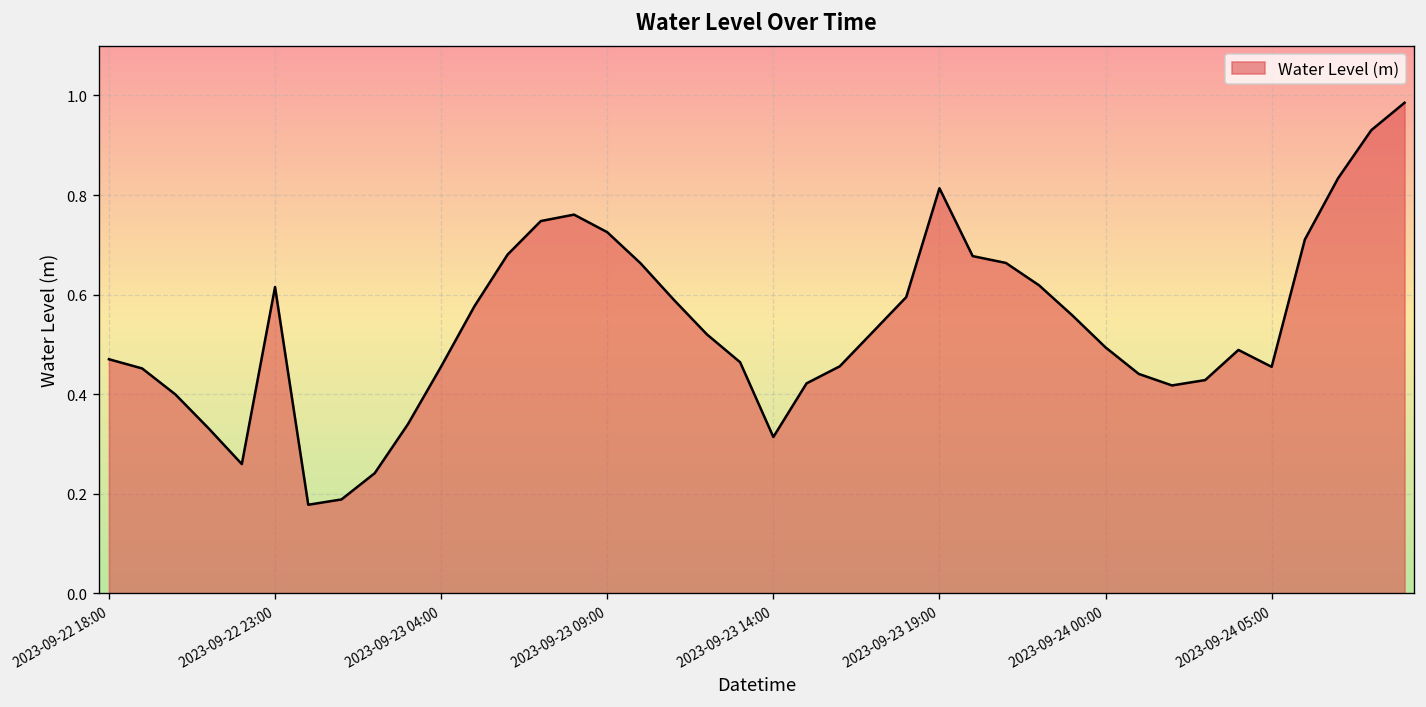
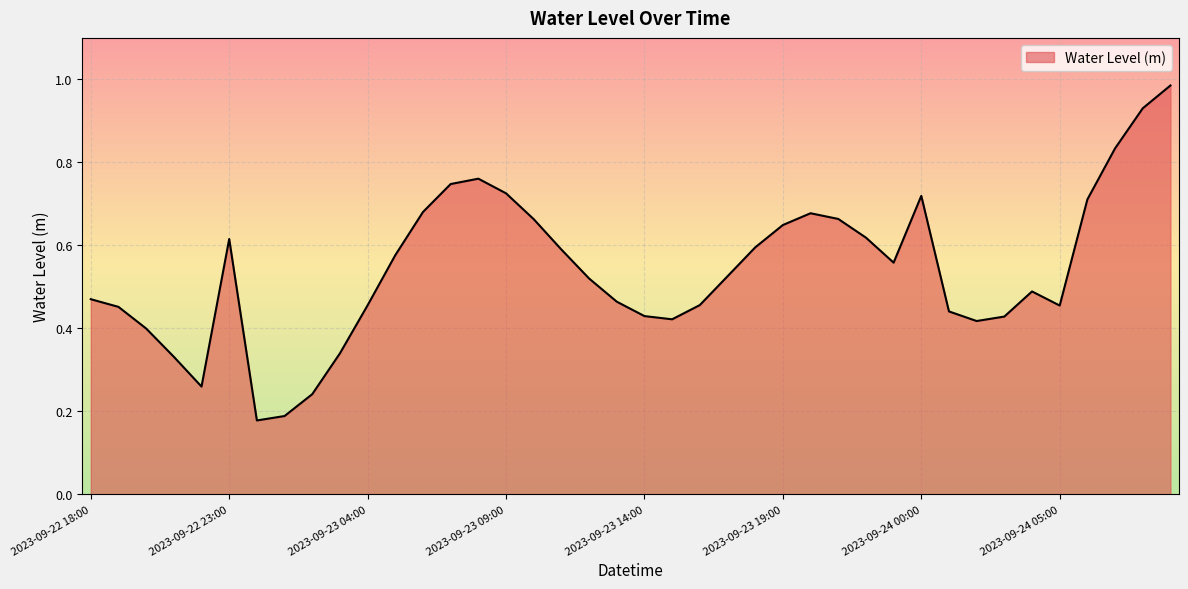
2023-09-23 14:00: 0.31 -> 0.43
2023-09-23 19:00: 0.81 -> 0.65
2023-09-24 00:00: 0.49 -> 0.72
